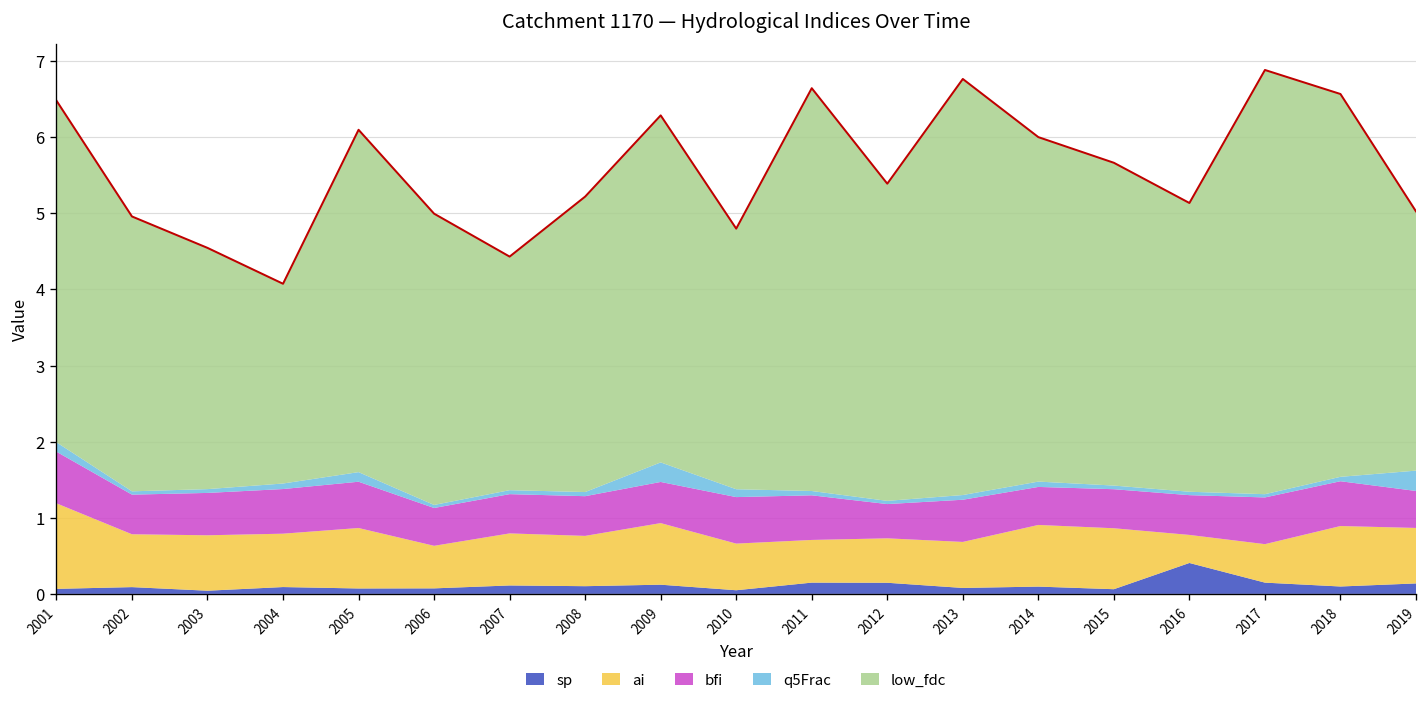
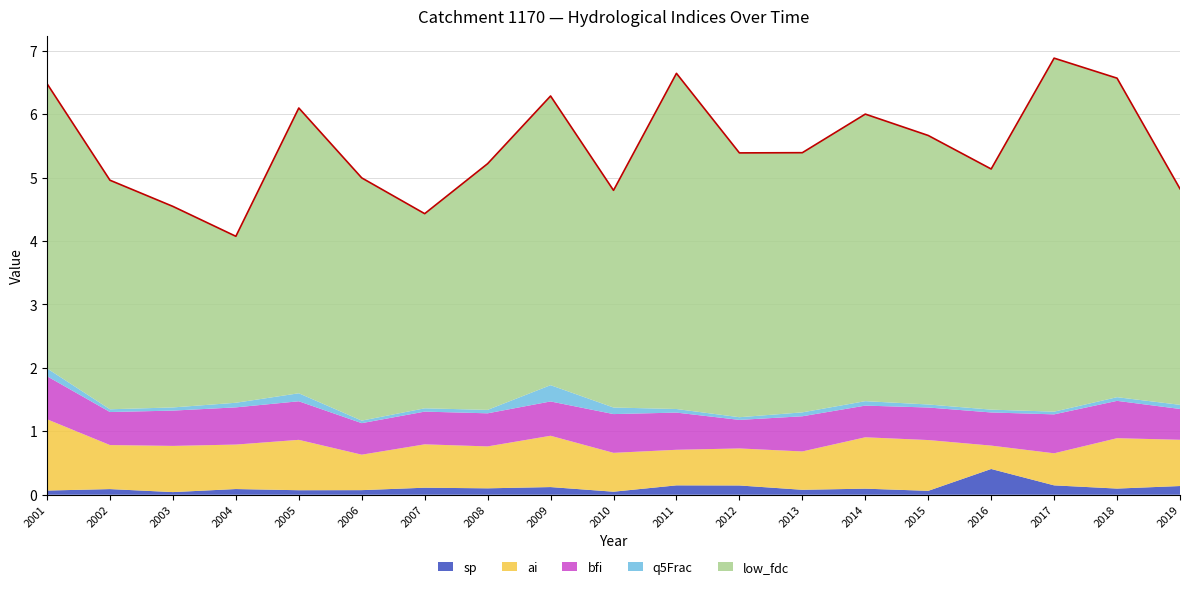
low_fdc, 2013: 5.5 -> 4.1
q5Frac, 2019: 0.3 -> 0.1
